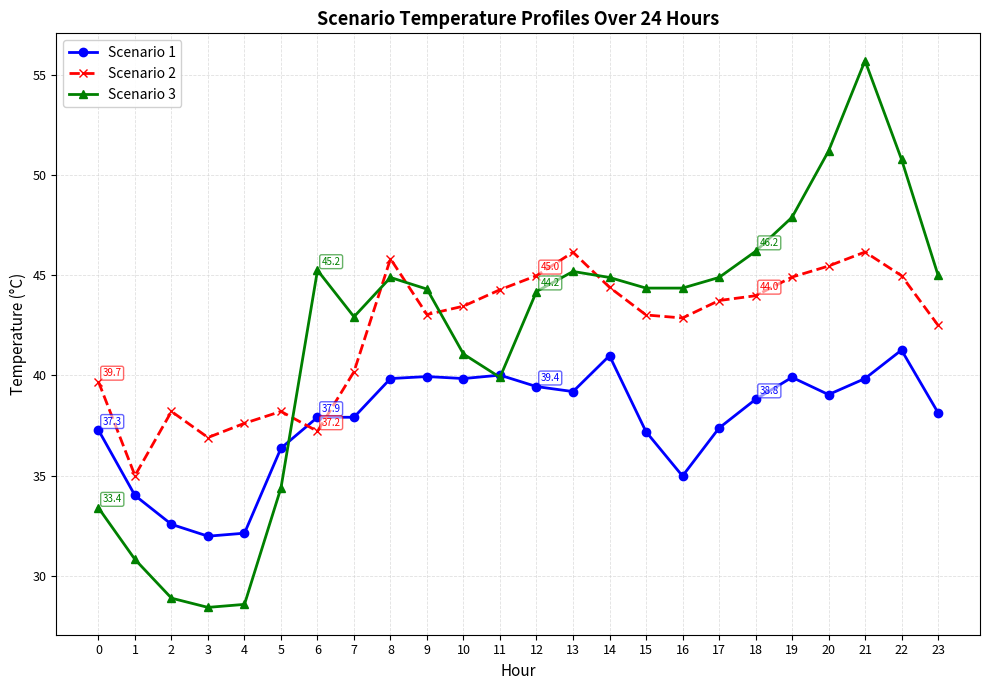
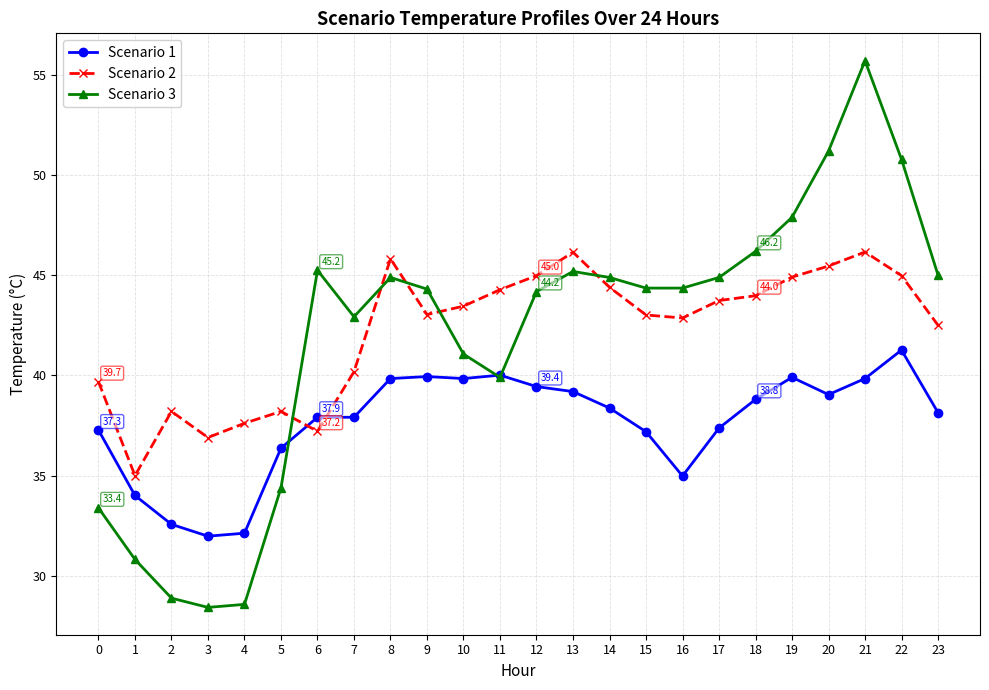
Scenario 1, 14: 41.0 -> 38.4
